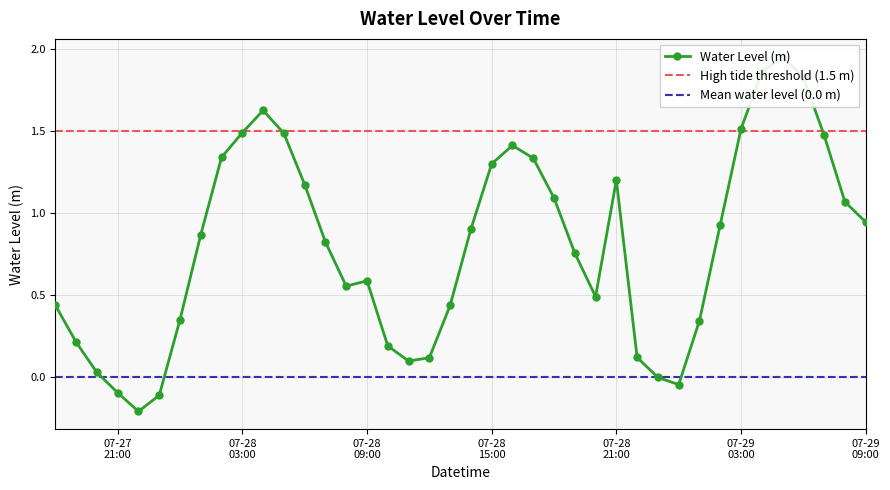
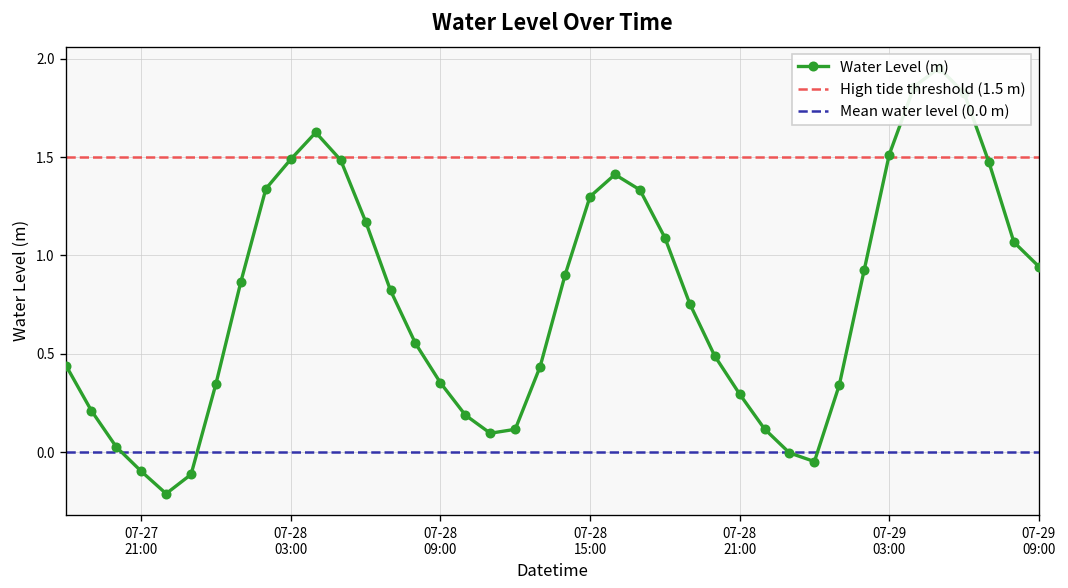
07-28 09:00: 0.59 -> 0.35
07-28 21:00: 1.20 -> 0.30
